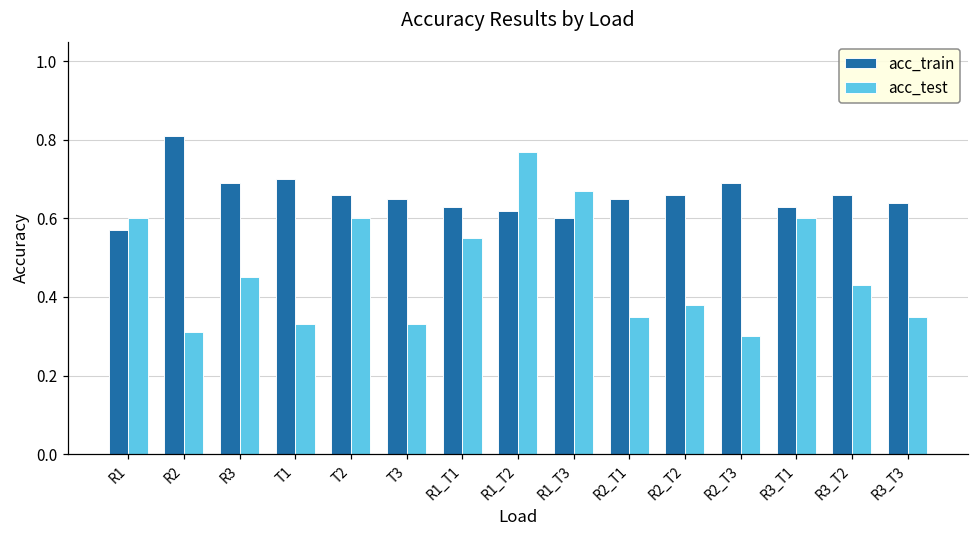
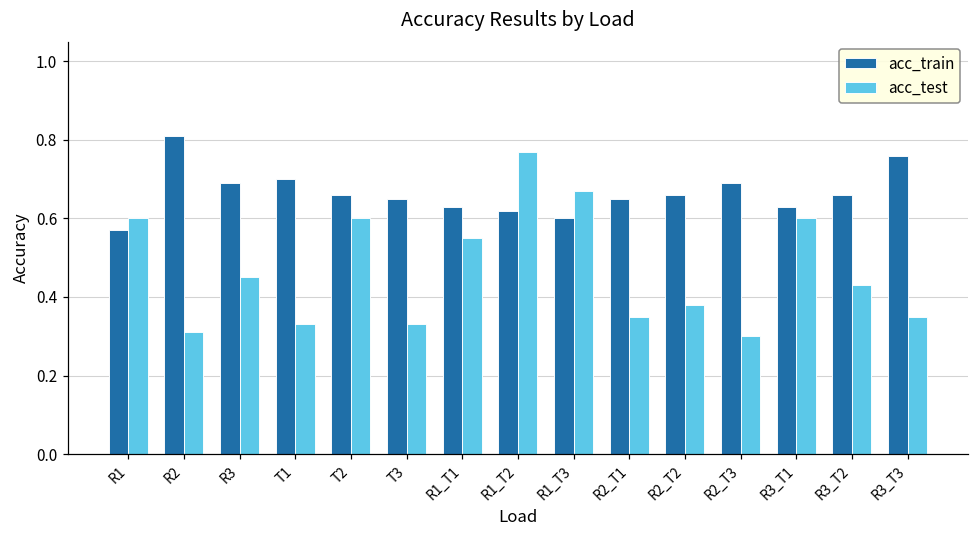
acc_train, R3_T3: 0.64 -> 0.76
